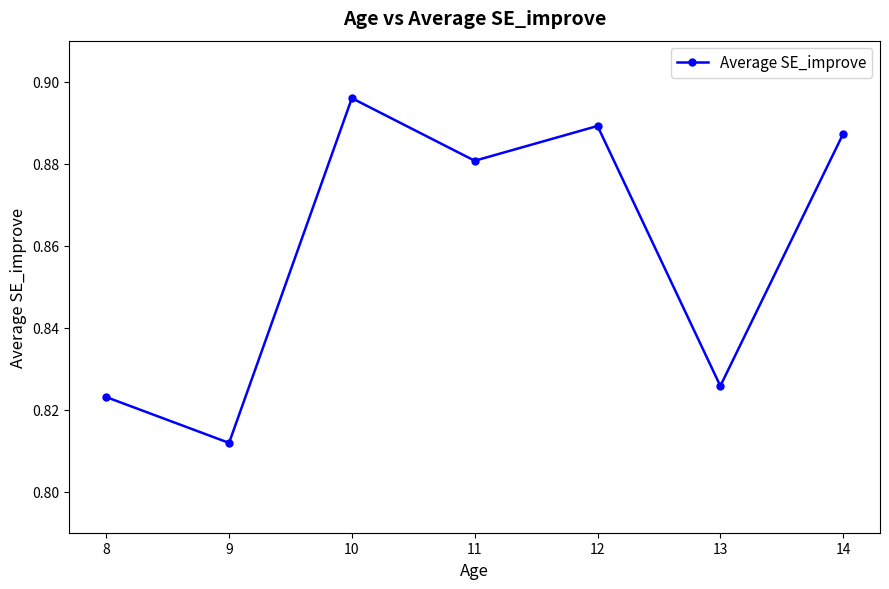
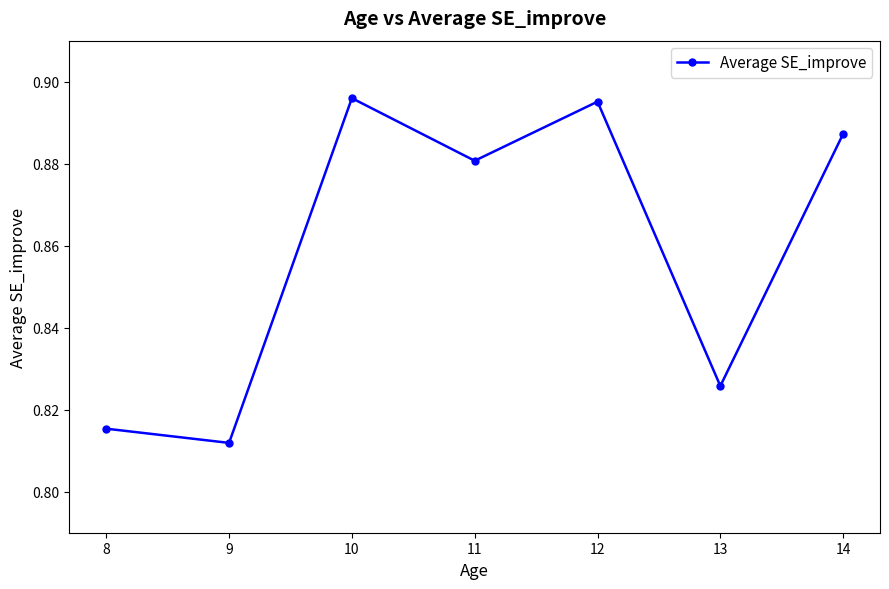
8: 0.823 -> 0.815
12: 0.889 -> 0.895
